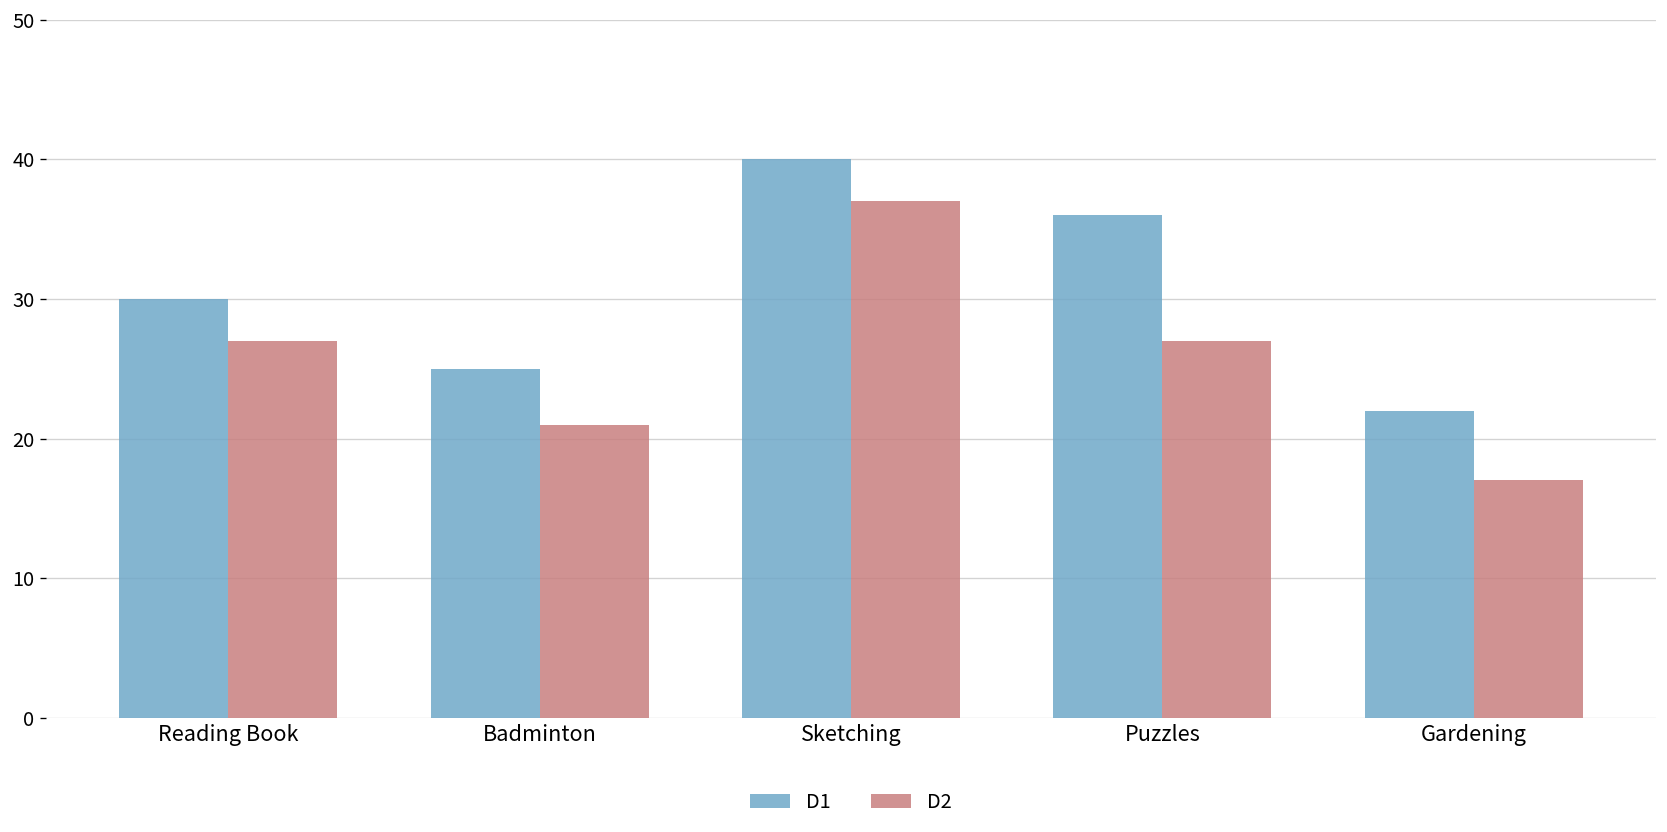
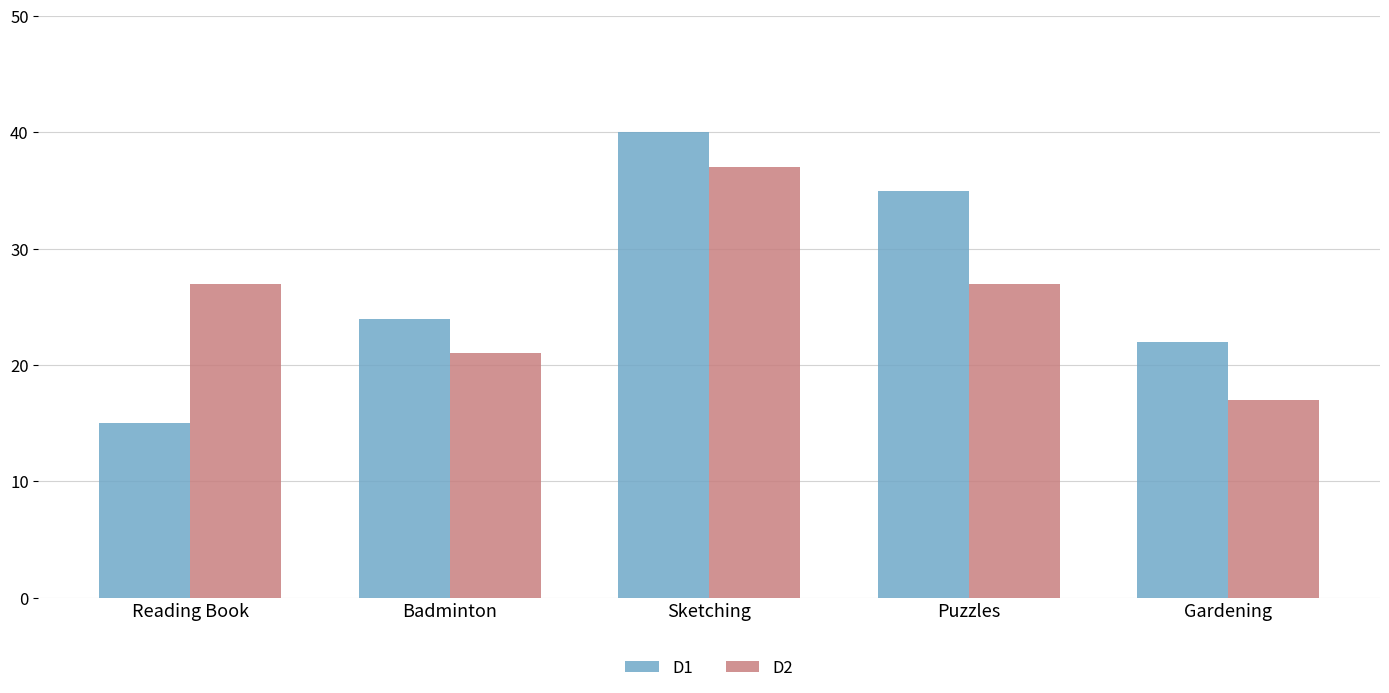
D1, Reading Book: 30 -> 15
D1, Badminton: 25 -> 24
D1, Puzzles: 36 -> 35
